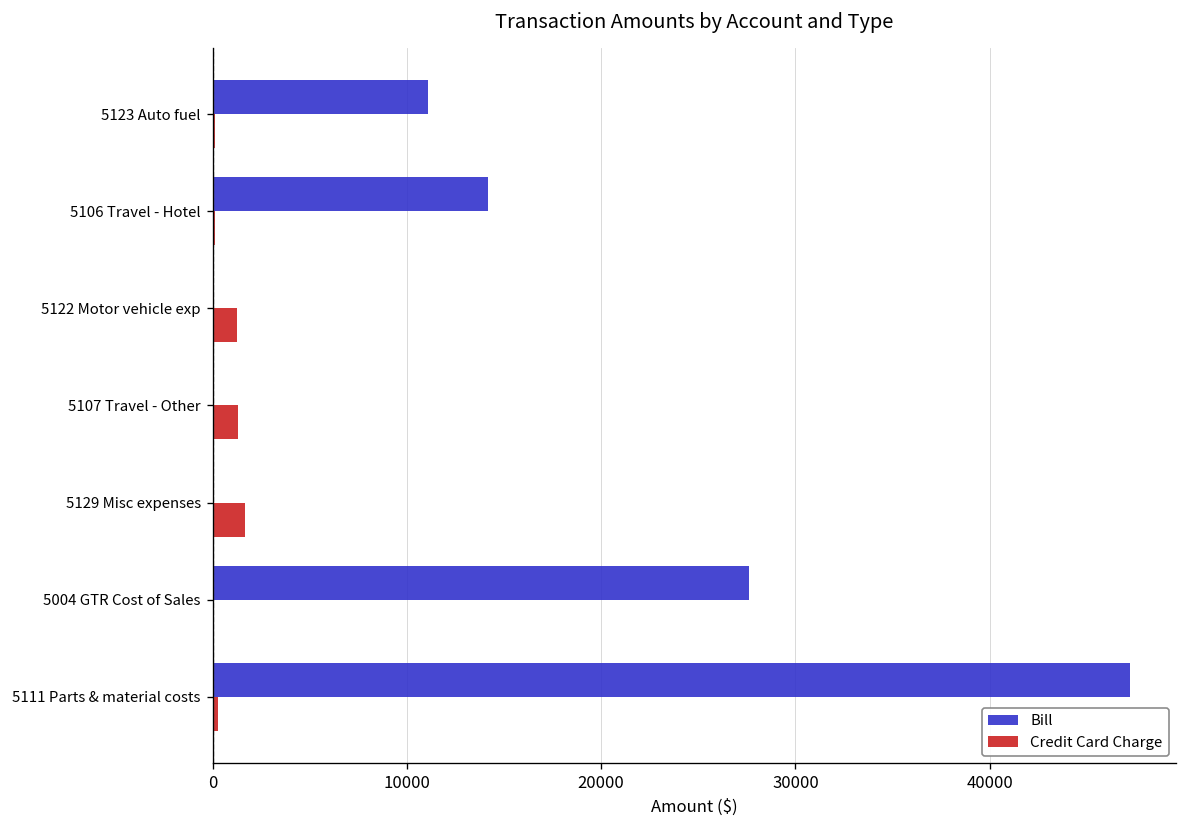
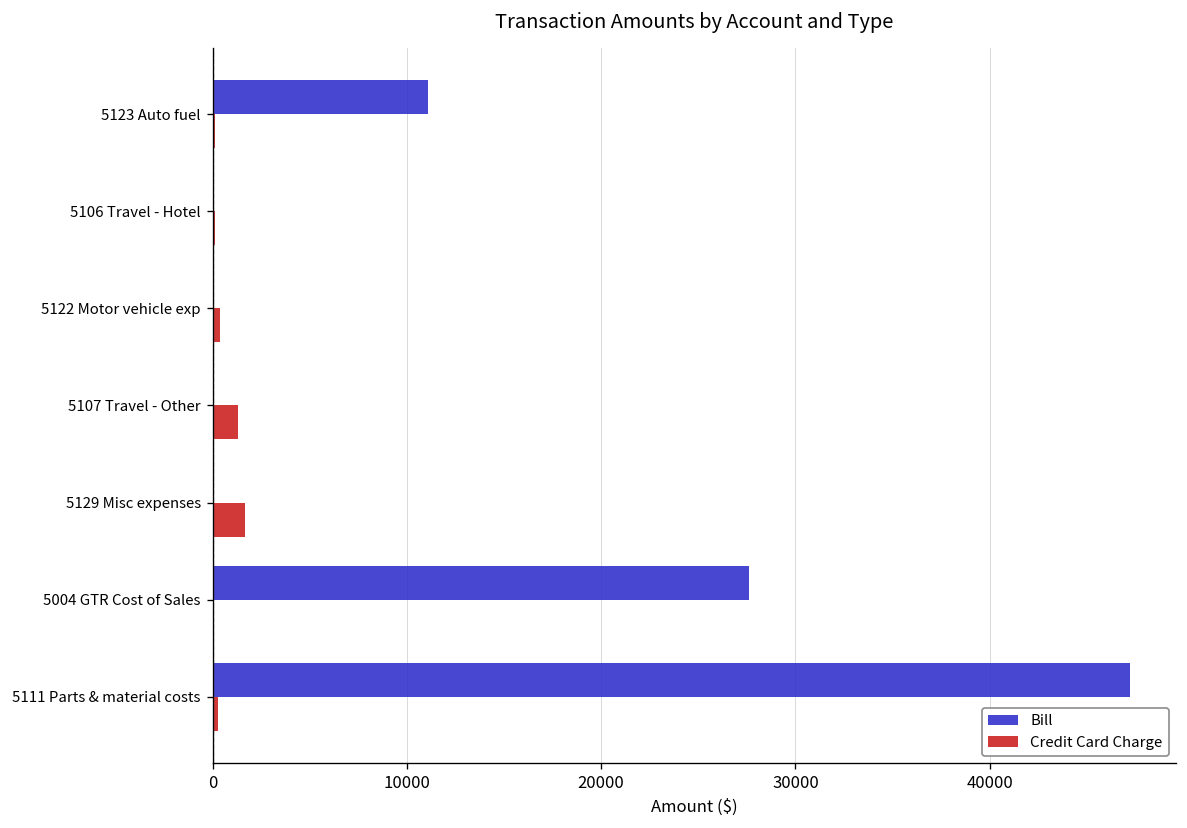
Bill, 5106 Travel - Hotel: 14200 -> 0
Credit Card Charge, 5122 Motor vehicle exp: 1300 -> 400
